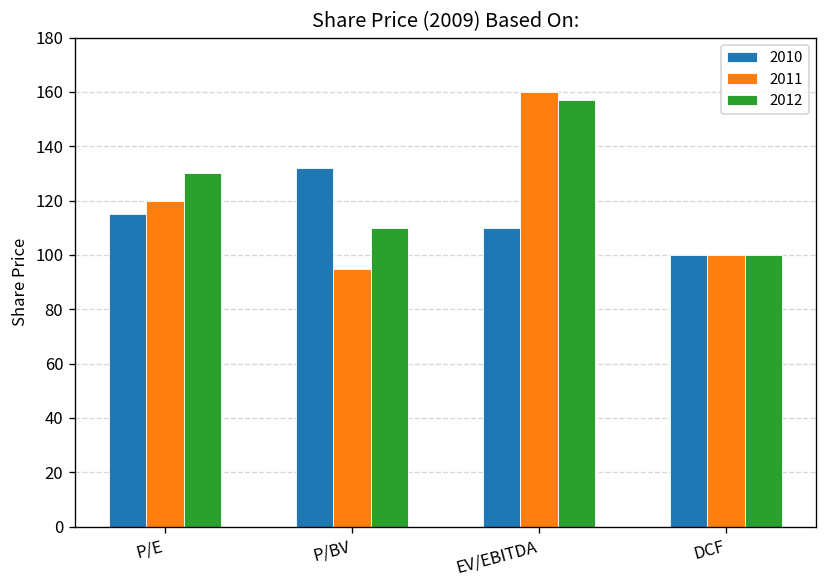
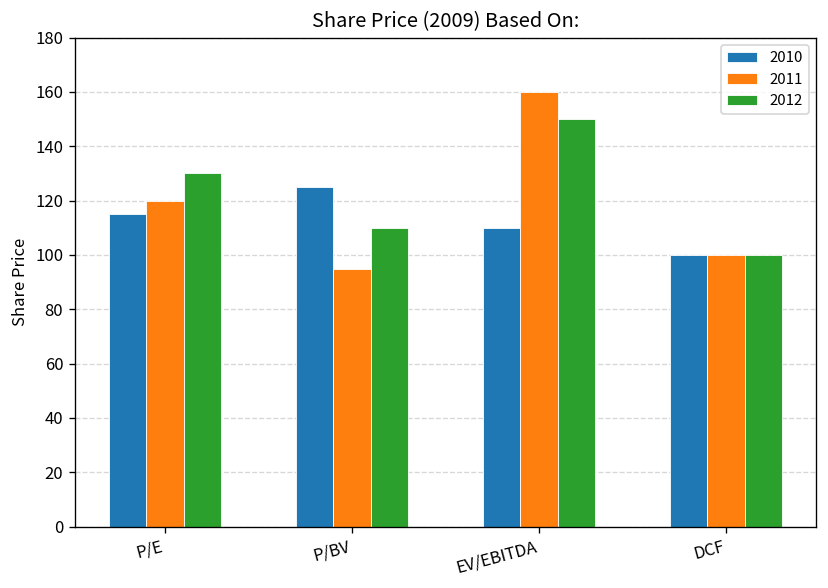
2010, P/BV: 132 -> 125
2012, EV/EBITDA: 157 -> 150
